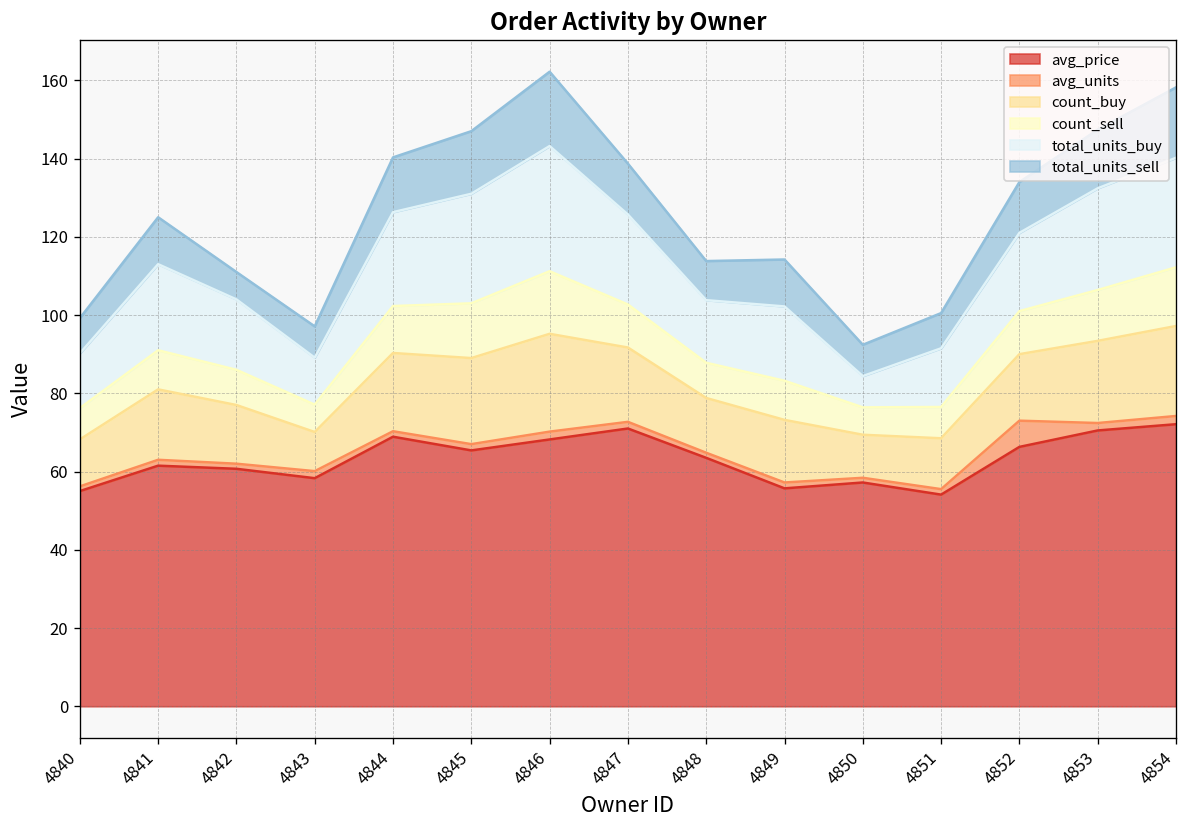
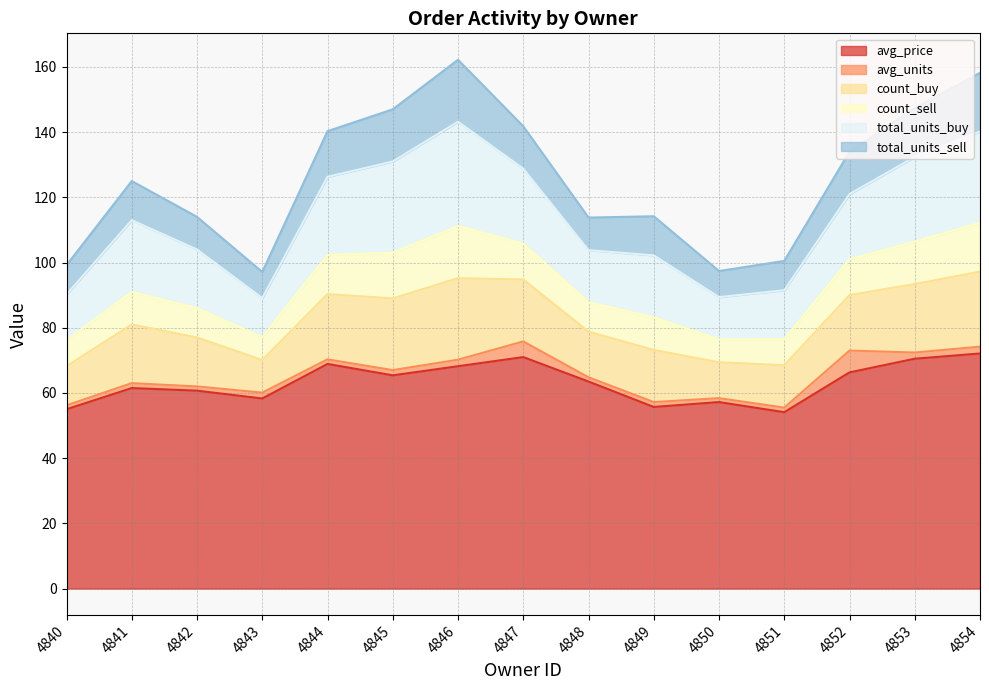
total_units_sell, 4842: 7 -> 10
avg_units, 4847: 2 -> 5
total_units_buy, 4850: 8 -> 13
